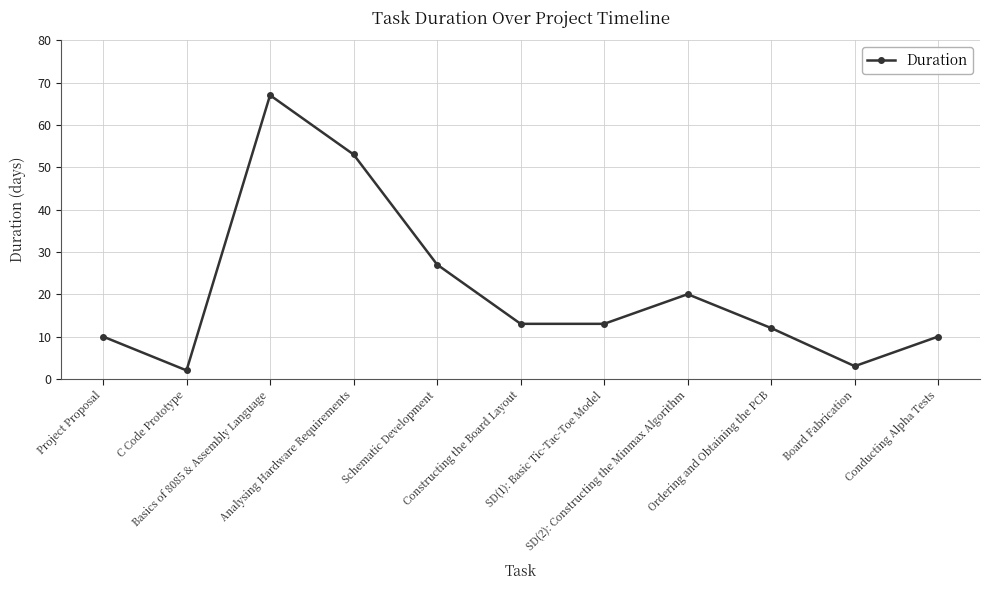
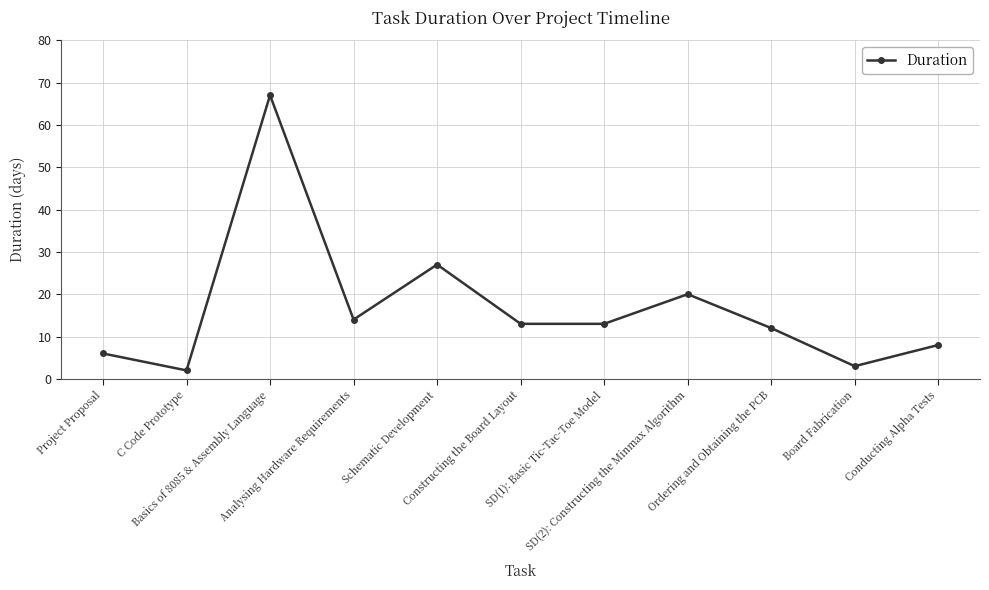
Project Proposal: 10 -> 6
Analysing Hardware Requirements: 53 -> 14
Conducting Alpha Tests: 10 -> 8
